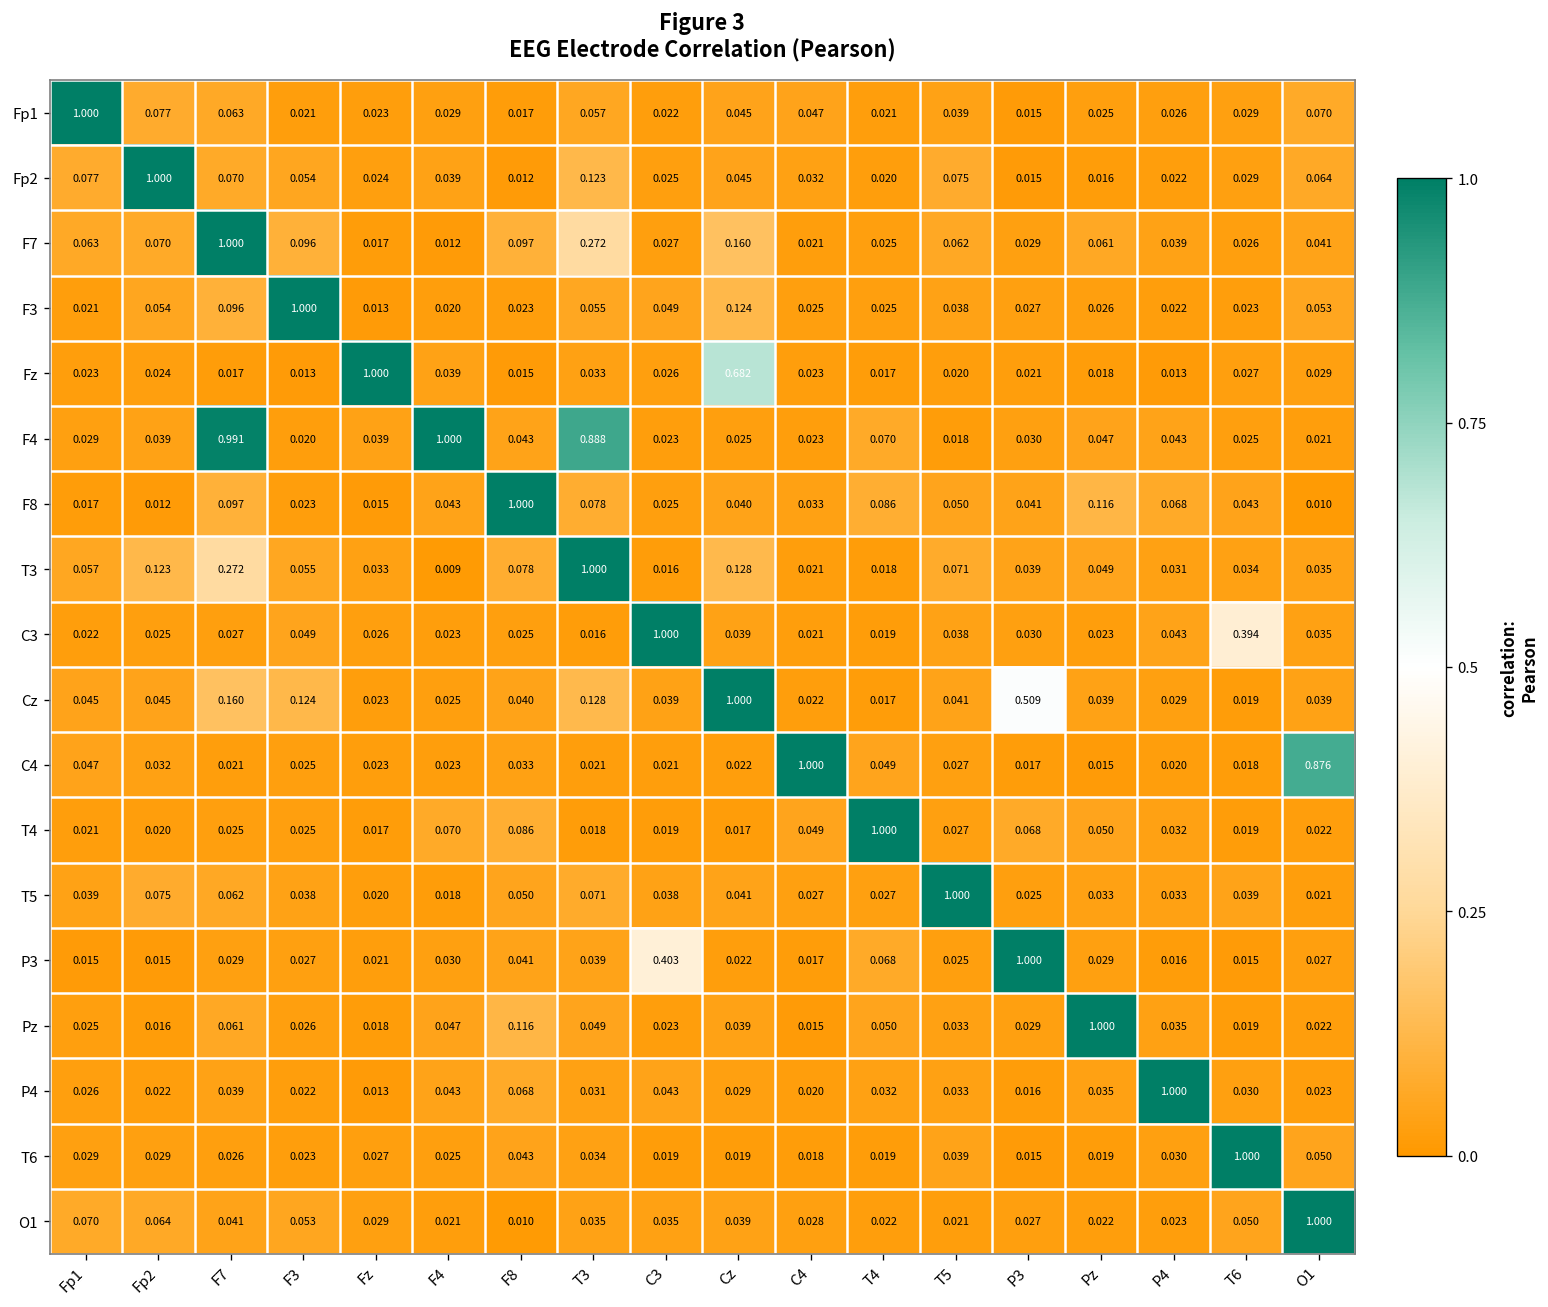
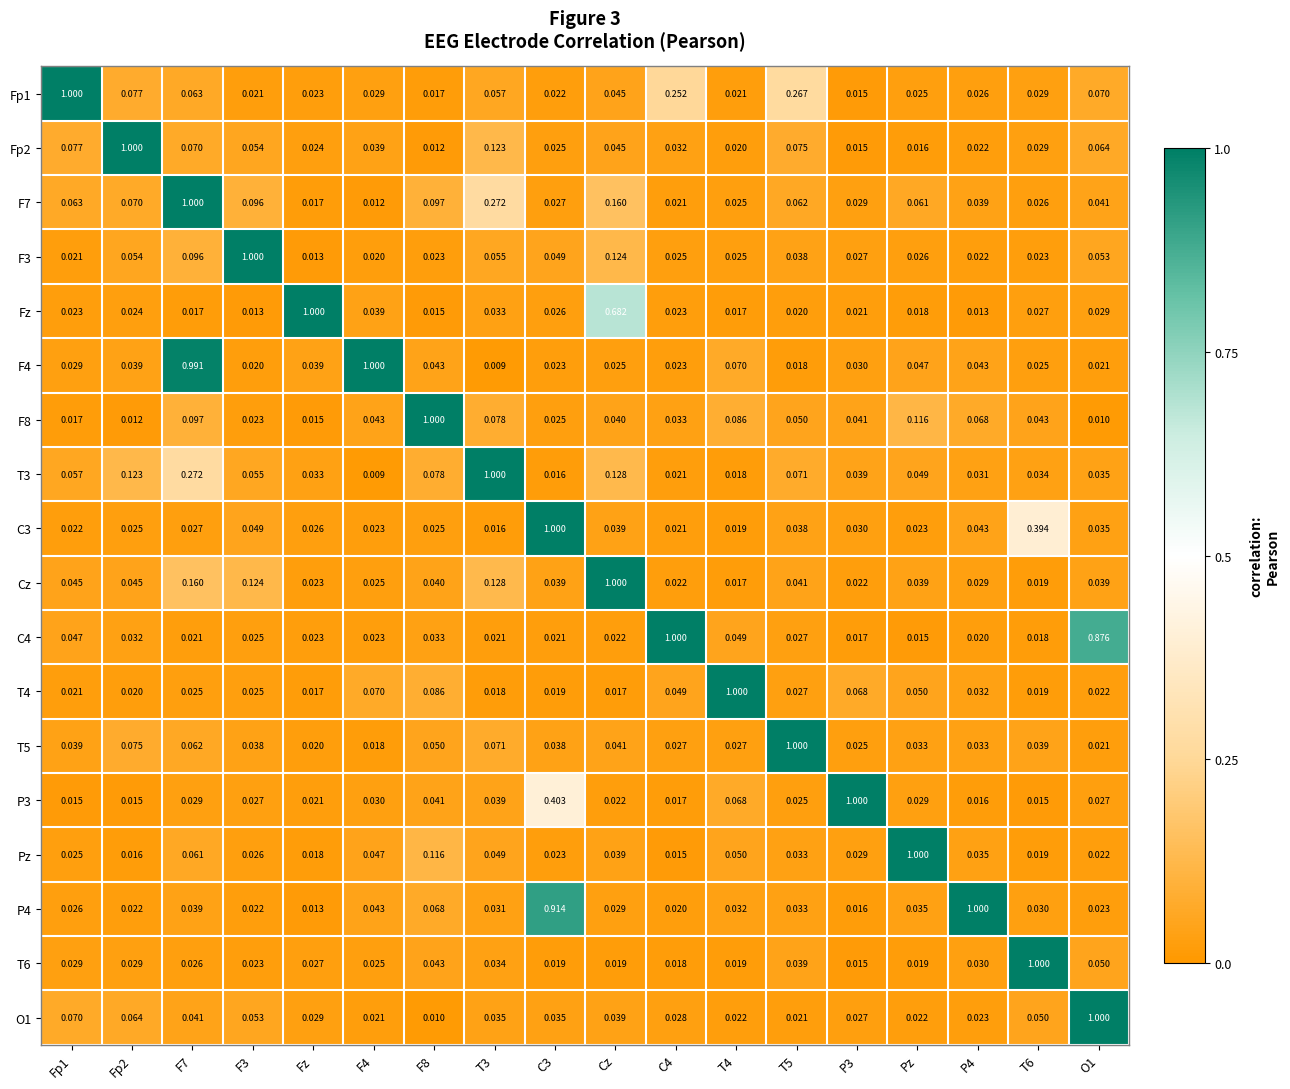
Fp1, C4: 0.047 -> 0.252
Fp1, T5: 0.039 -> 0.267
F4, T3: 0.888 -> 0.009
Cz, P3: 0.509 -> 0.022
P4, C3: 0.043 -> 0.914
